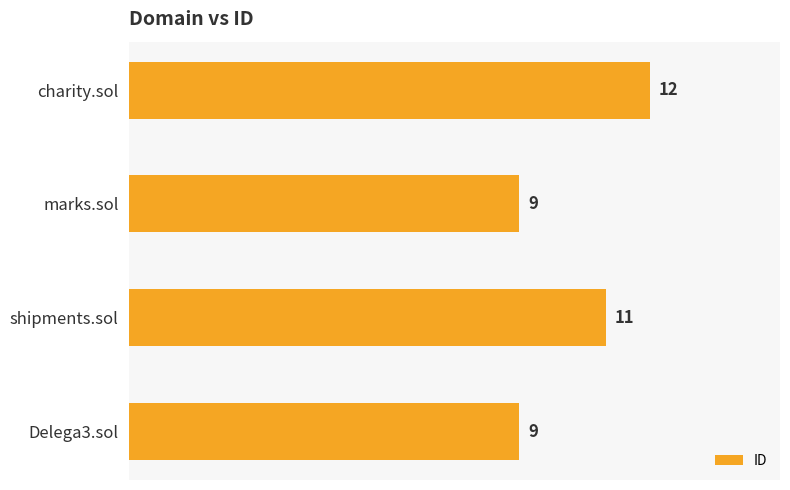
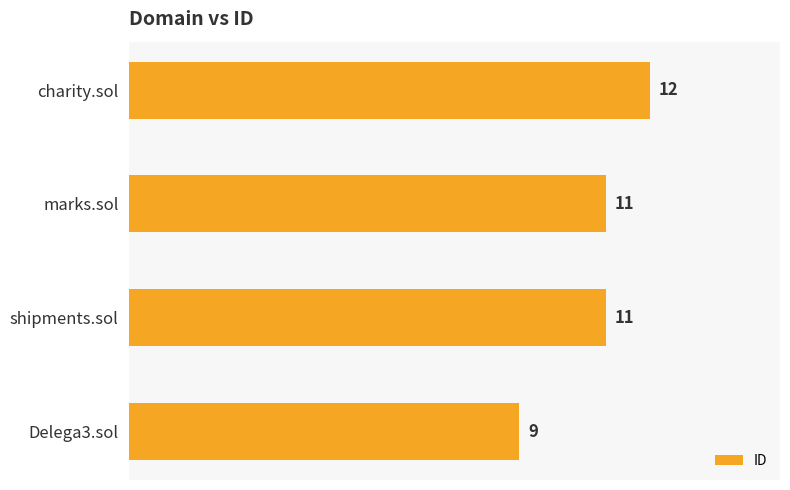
marks.sol: 9 -> 11
